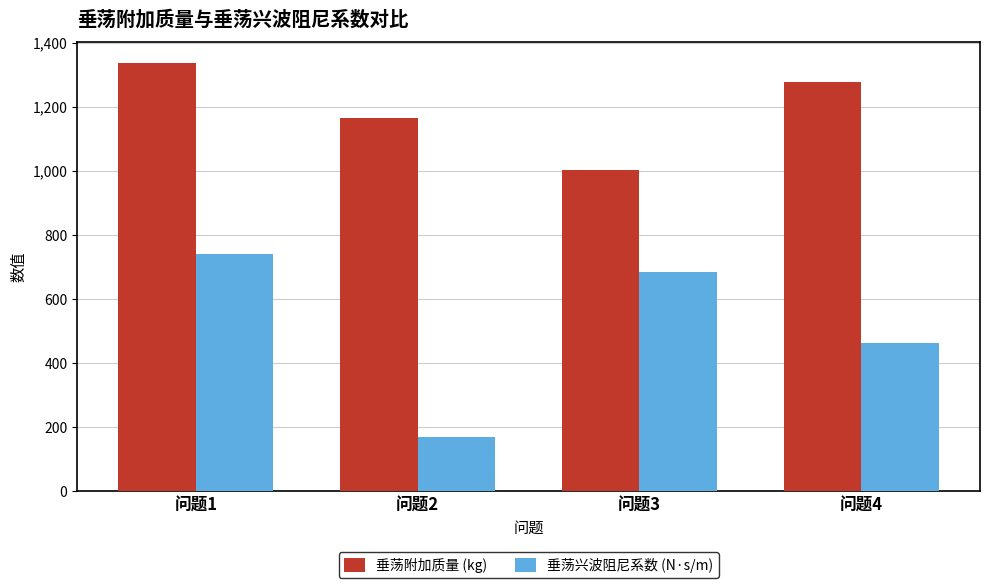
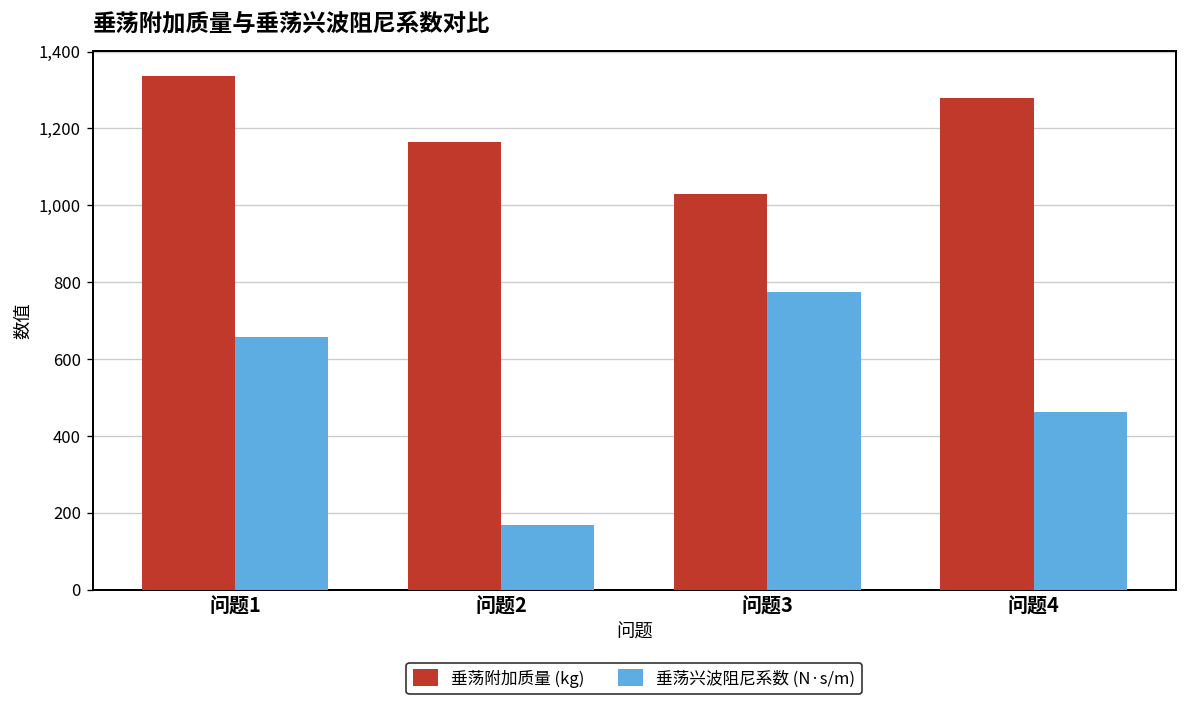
垂荡兴波阻尼系数 (N·s/m), 问题1: 740 -> 660
垂荡附加质量 (kg), 问题3: 1,000 -> 1,030
垂荡兴波阻尼系数 (N·s/m), 问题3: 680 -> 770
